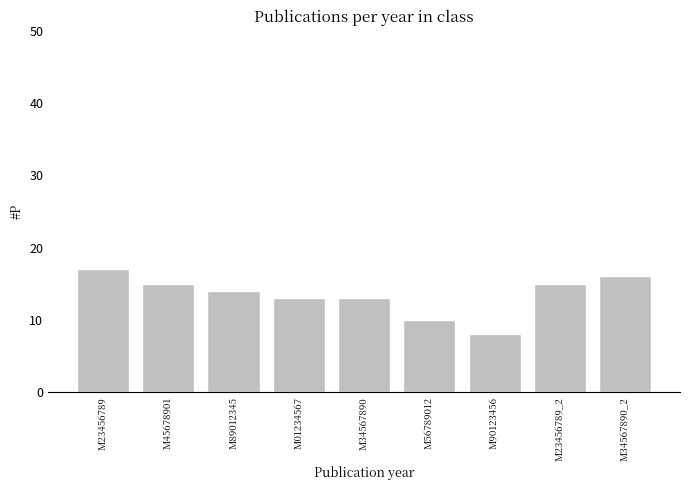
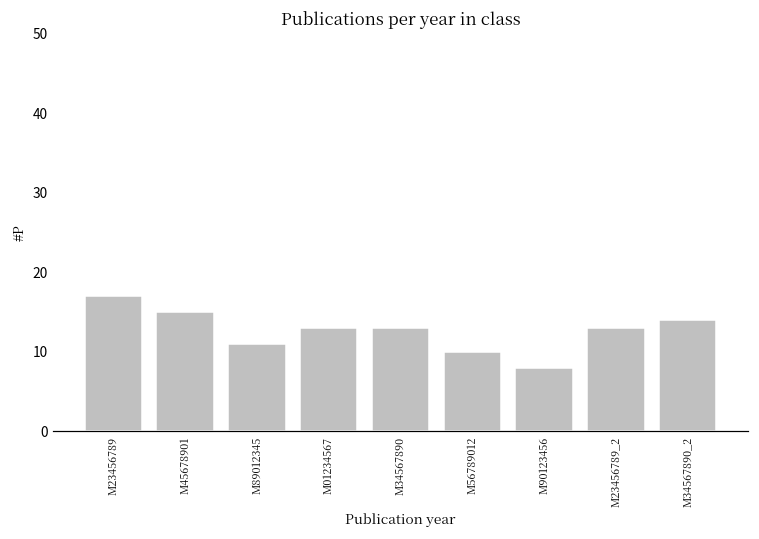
M89012345: 14 -> 11
M23456789_2: 15 -> 13
M34567890_2: 16 -> 14
